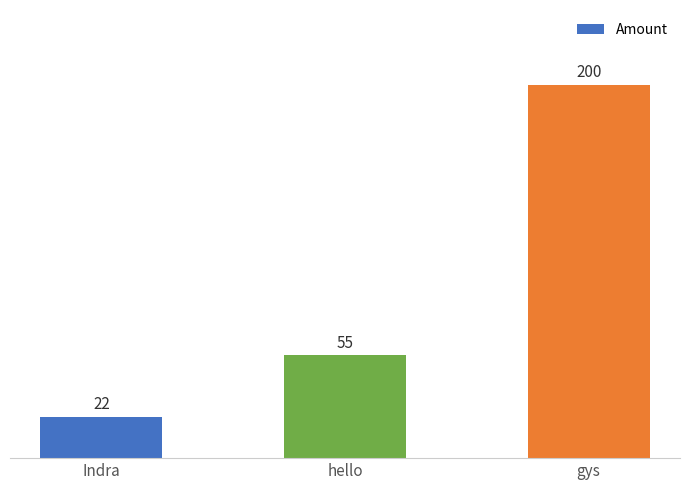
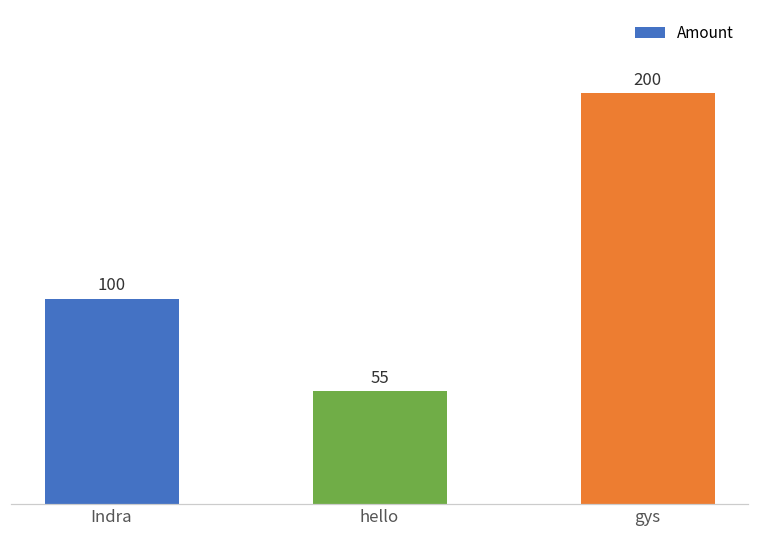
Indra: 22 -> 100
